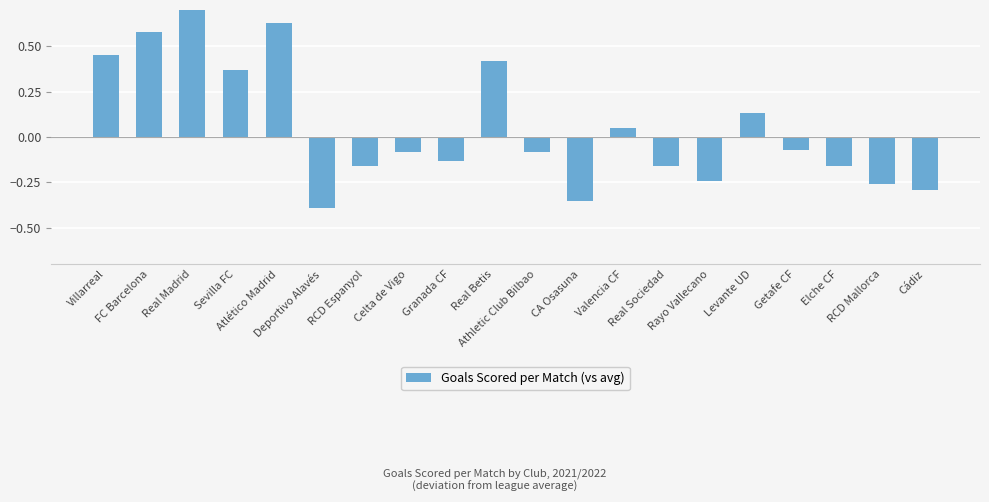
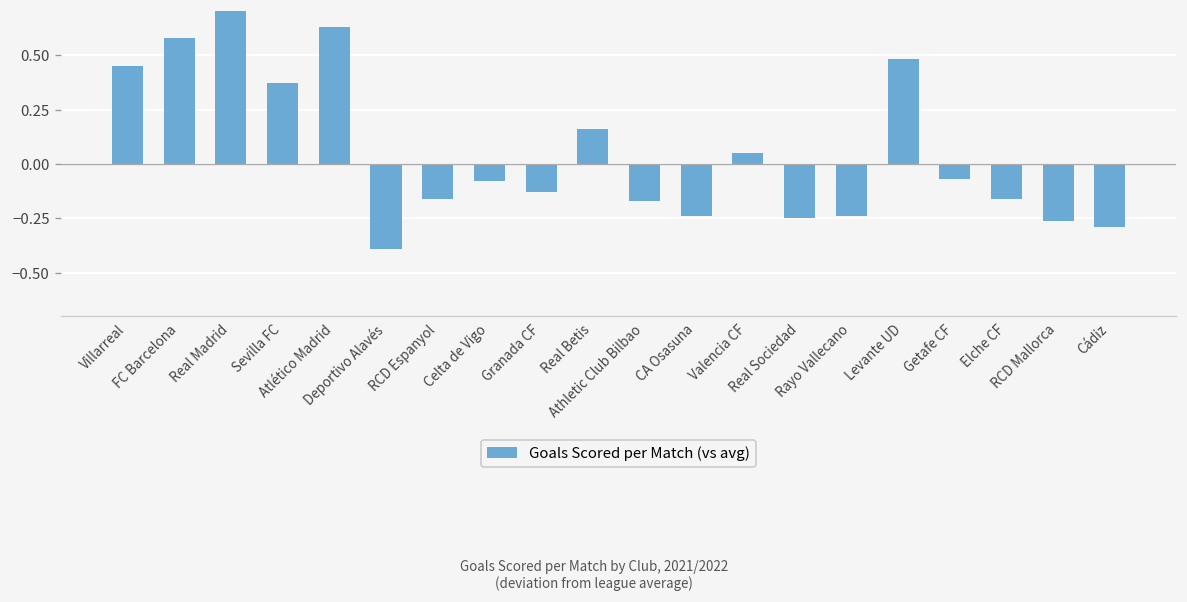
Real Betis: 0.42 -> 0.16
Athletic Club Bilbao: -0.08 -> -0.17
CA Osasuna: -0.35 -> -0.24
Real Sociedad: -0.16 -> -0.25
Levante UD: 0.13 -> 0.48
